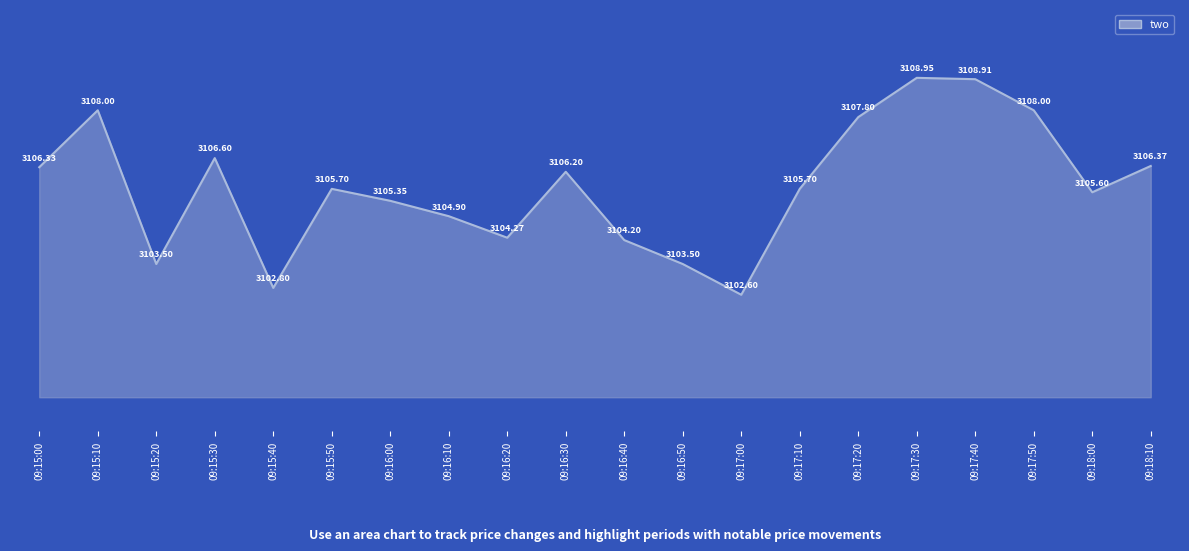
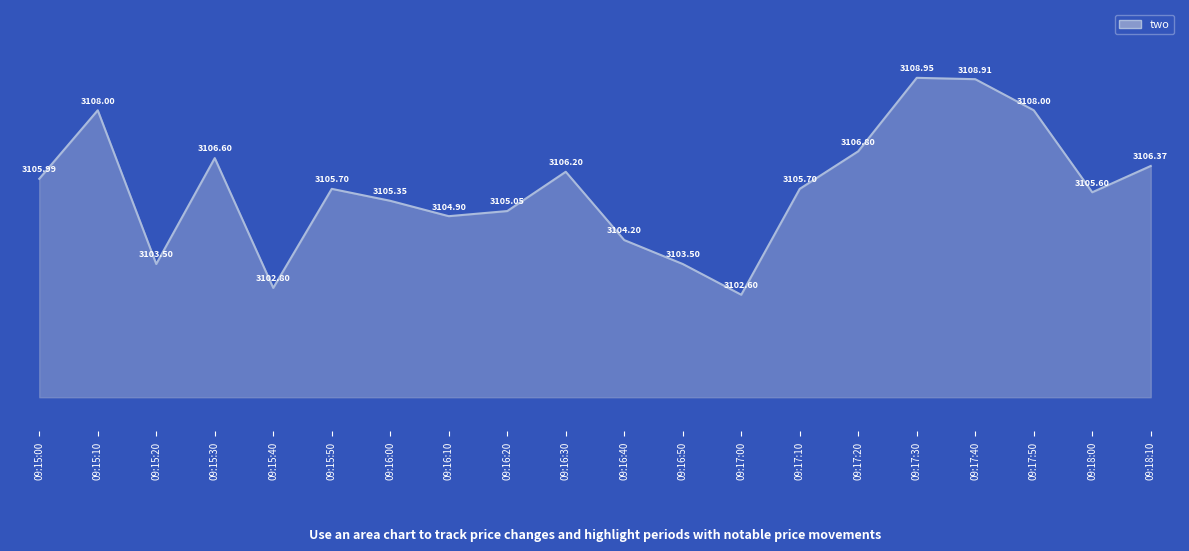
09:15:00: 3106.33 -> 3105.99
09:16:20: 3104.27 -> 3105.05
09:17:20: 3107.80 -> 3106.80
